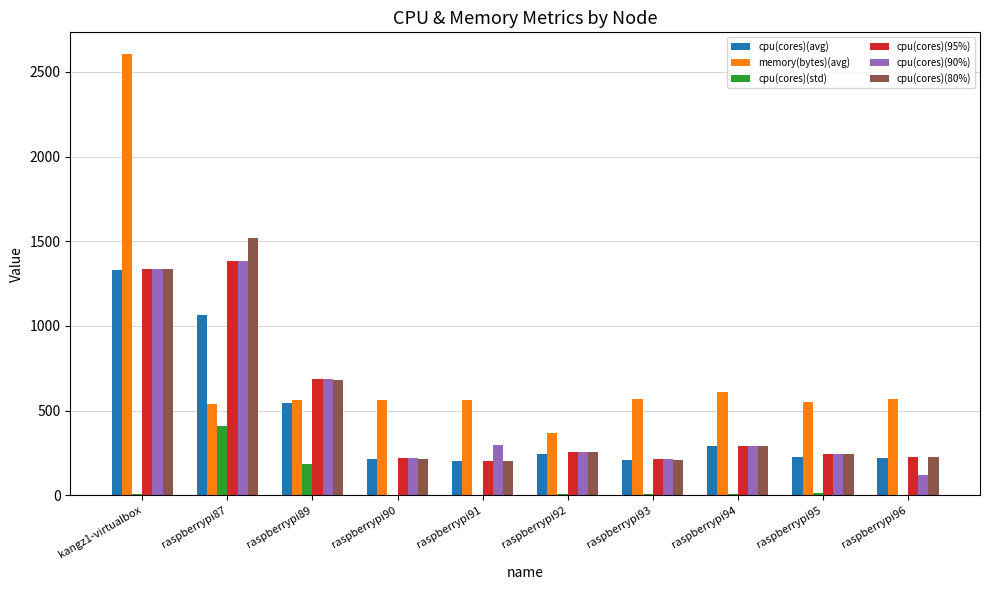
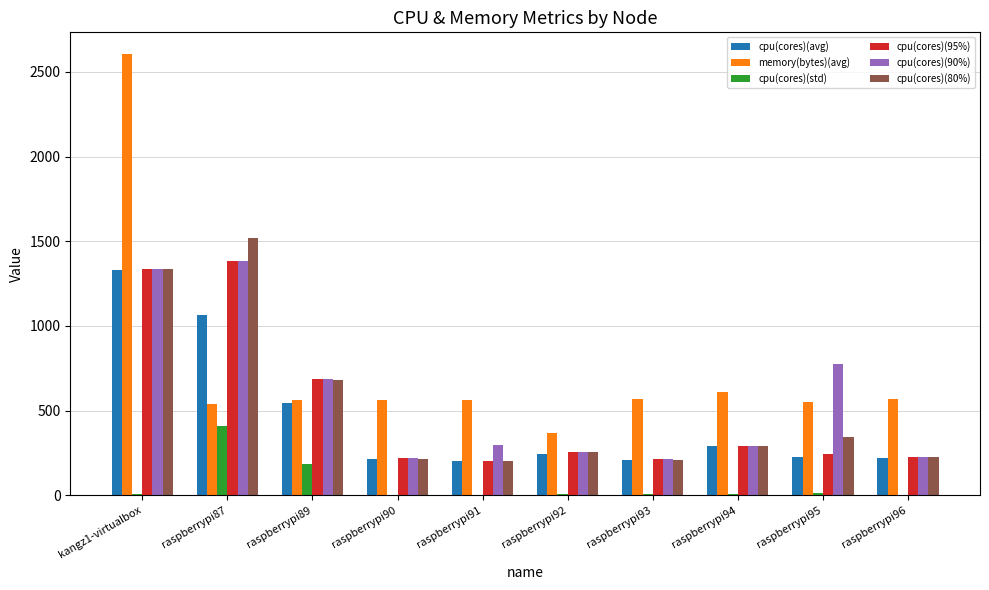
cpu(cores)(90%), raspberrypi95: 240 -> 780
cpu(cores)(80%), raspberrypi95: 240 -> 350
cpu(cores)(90%), raspberrypi96: 120 -> 230
